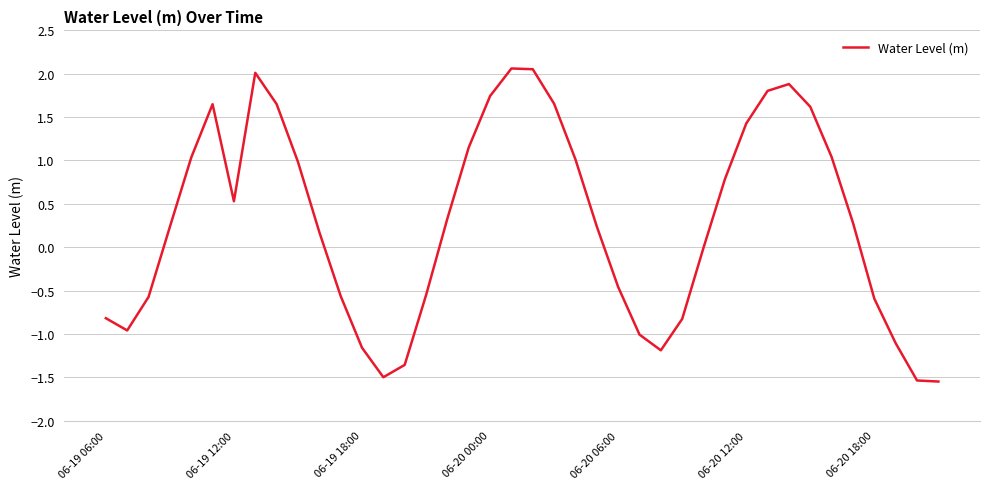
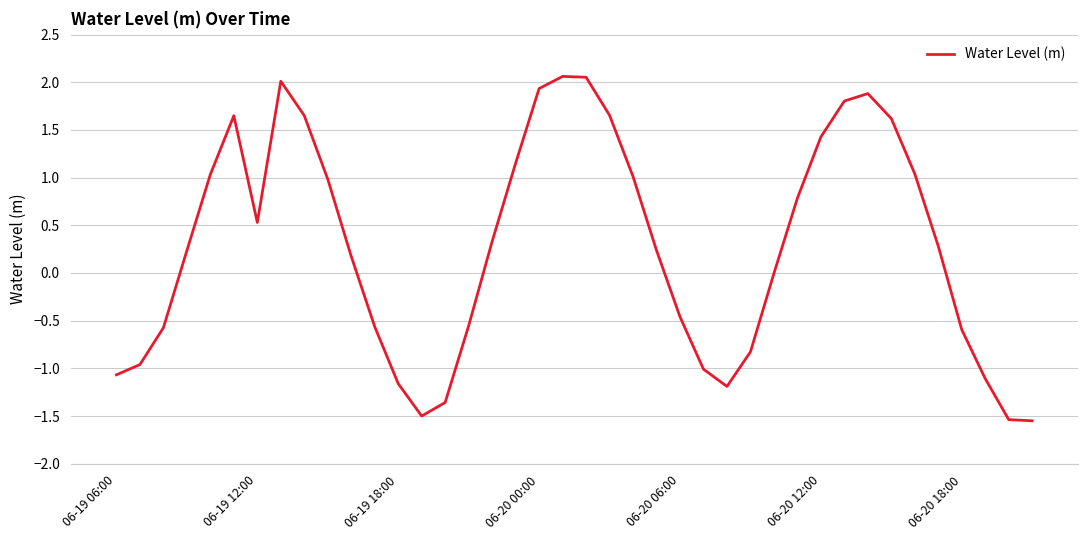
06-19 06:00: -0.8 -> -1.1
06-20 00:00: 1.7 -> 1.9
